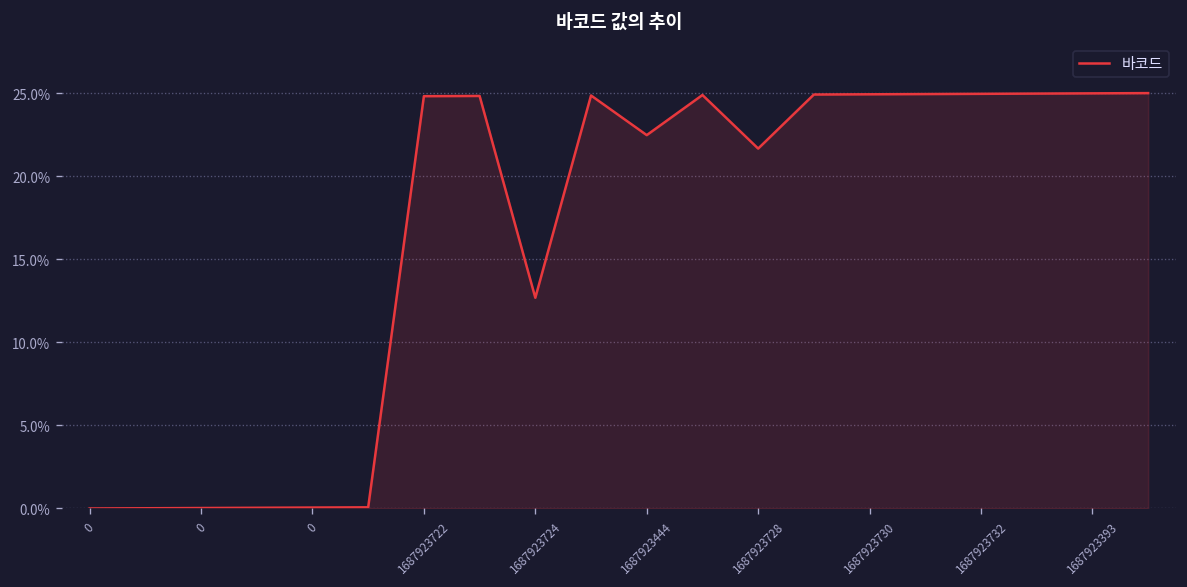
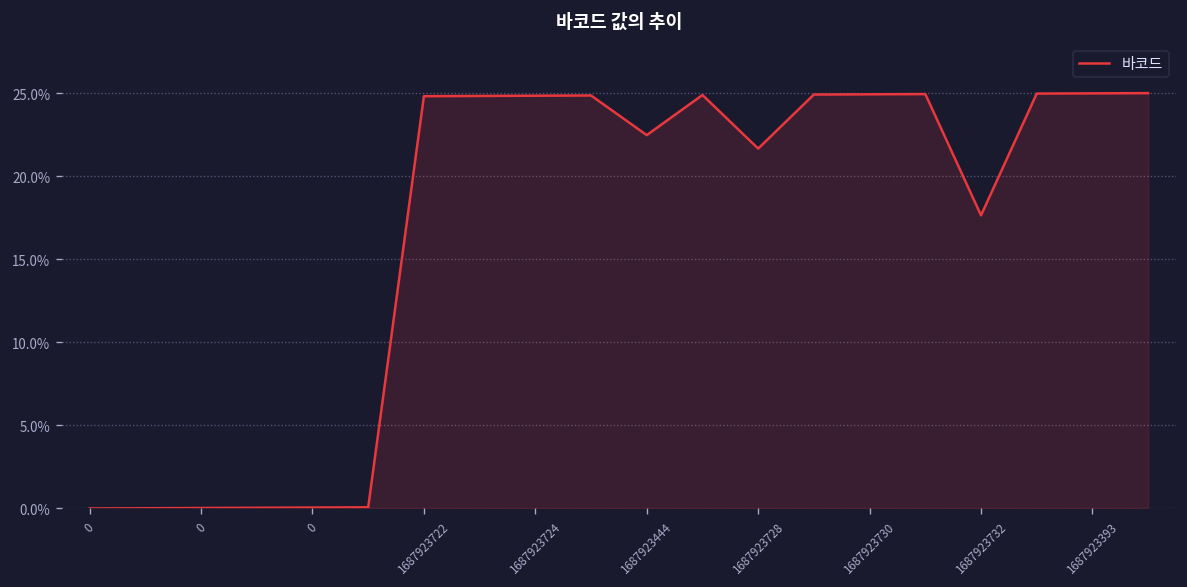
1687923724: 12.7% -> 24.8%
1687923732: 25.0% -> 17.6%
